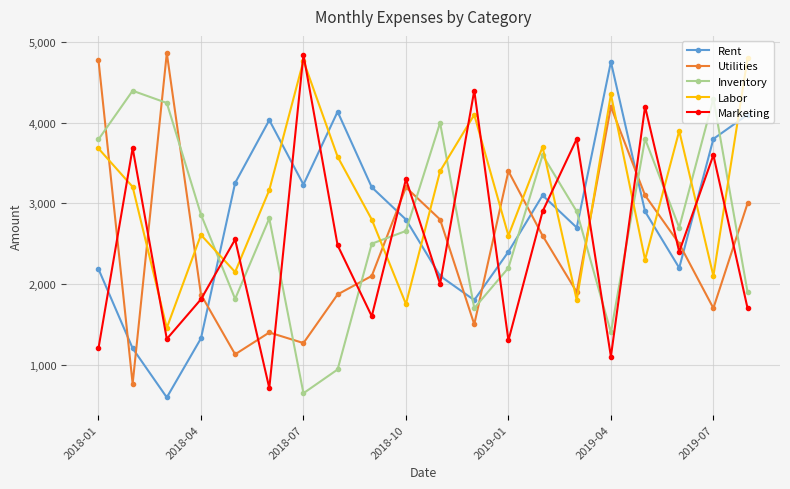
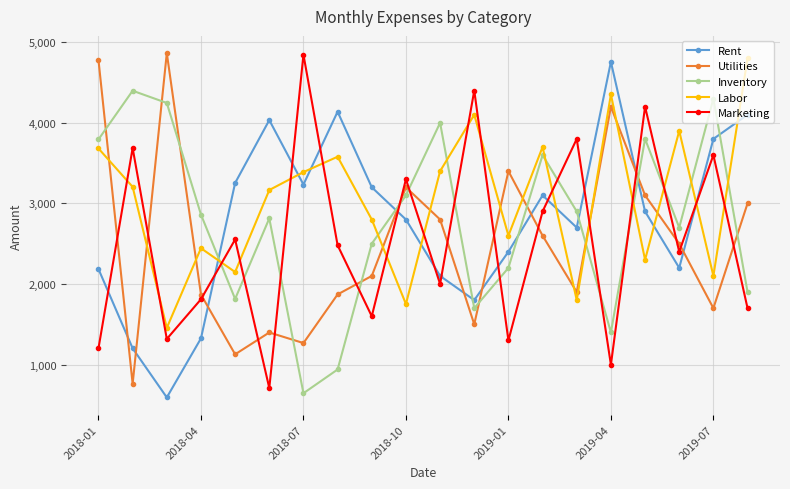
Labor, 2018-04: 2,600 -> 2,400
Labor, 2018-07: 4,800 -> 3,400
Inventory, 2018-10: 2,700 -> 3,100
Marketing, 2019-04: 1,100 -> 1,000
